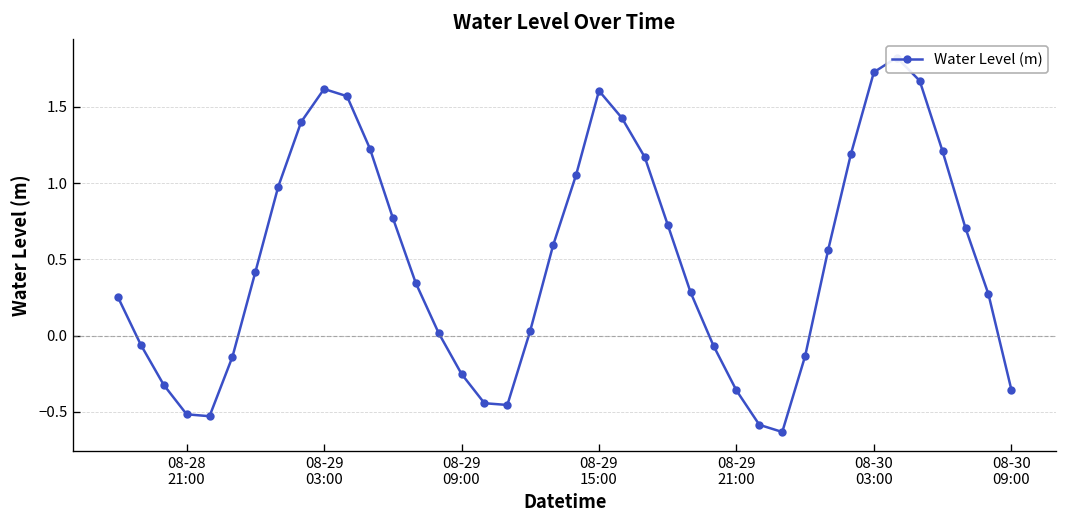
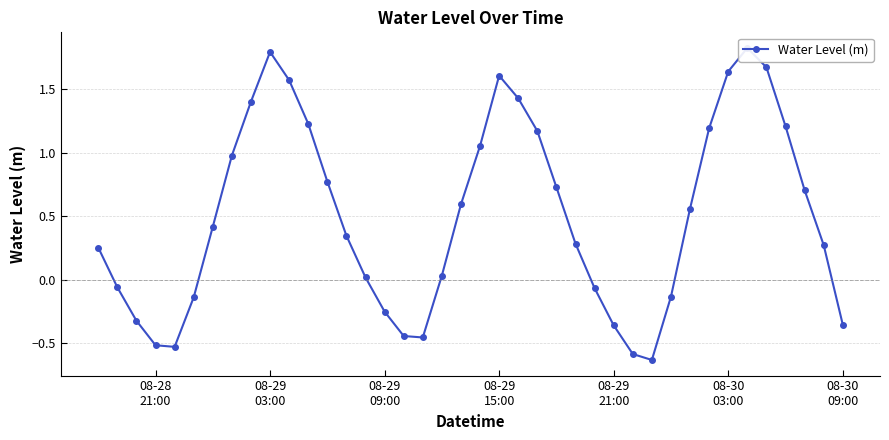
08-29 03:00: 1.62 -> 1.79
08-30 03:00: 1.73 -> 1.64
